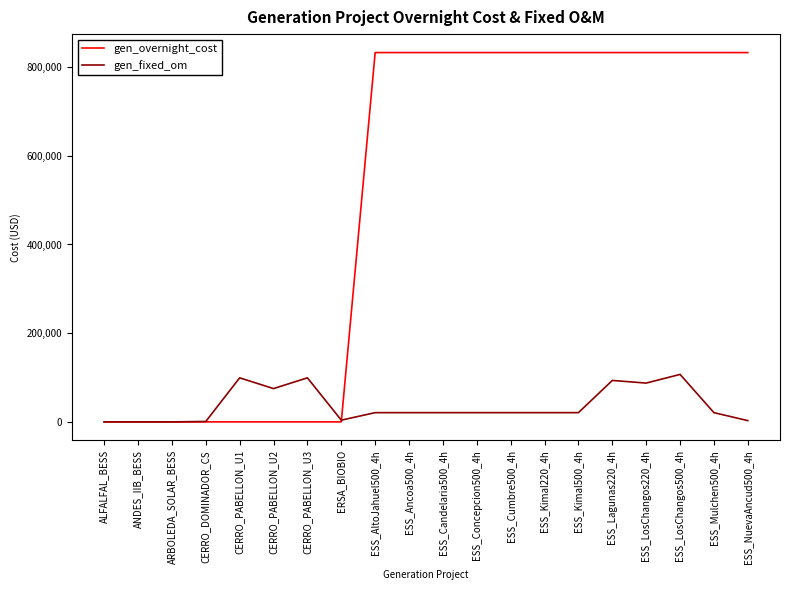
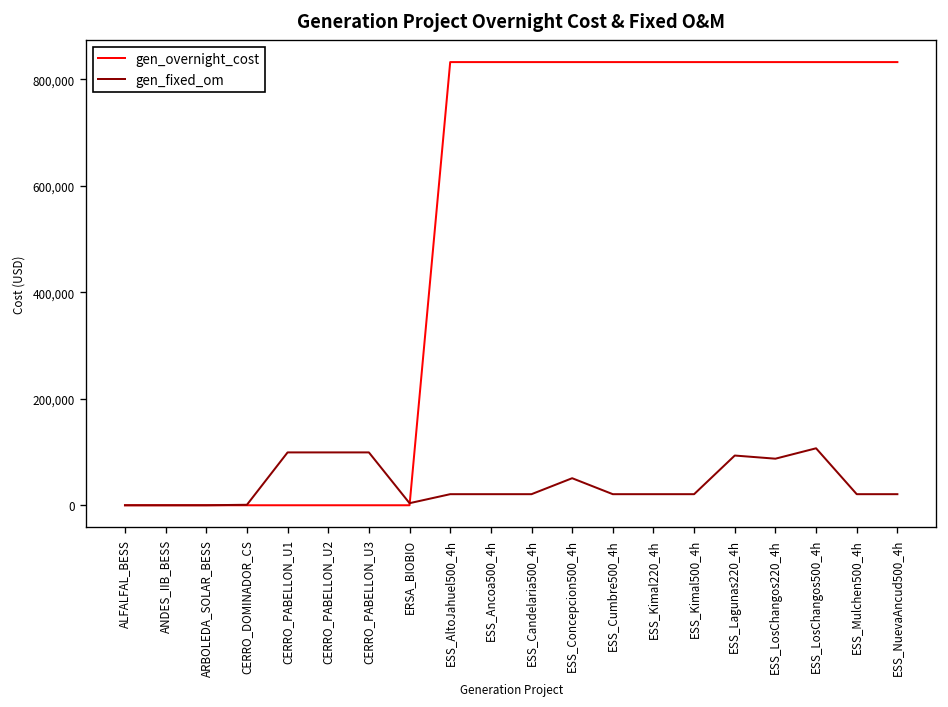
gen_fixed_om, CERRO_PABELLON_U2: 80,000 -> 100,000
gen_fixed_om, ESS_Concepcion500_4h: 20,000 -> 50,000
gen_fixed_om, ESS_NuevaAncud500_4h: 0 -> 20,000
